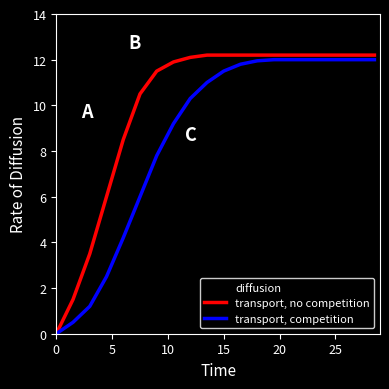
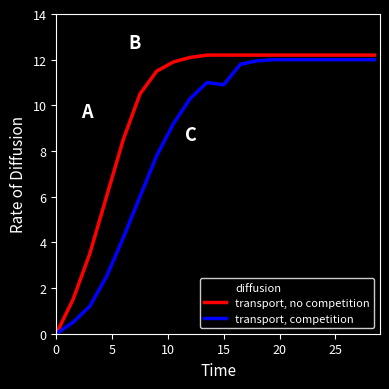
transport, competition, 15: 11.5 -> 10.9
